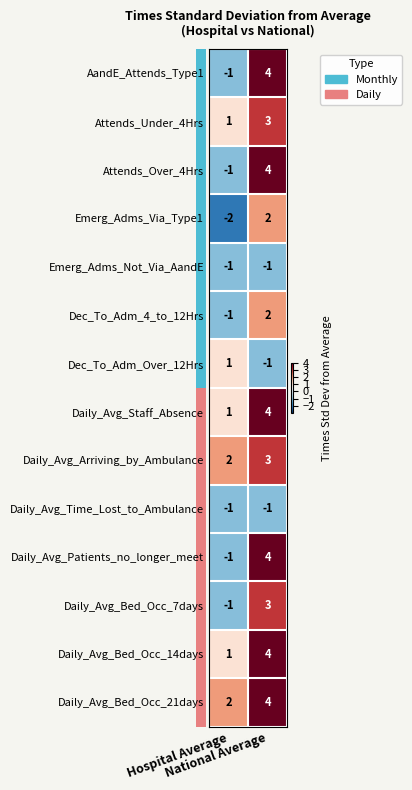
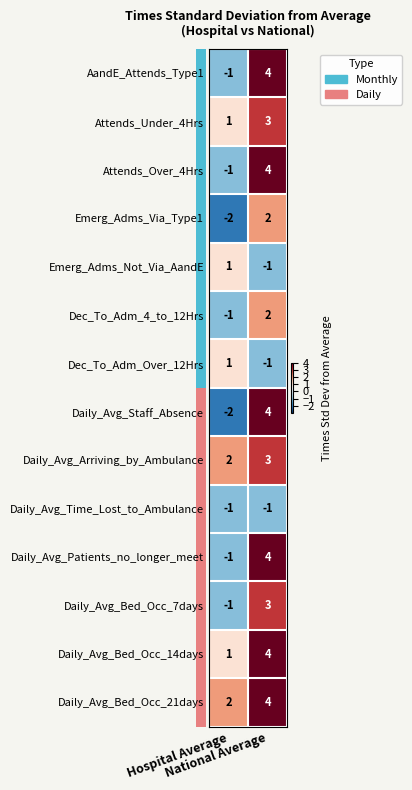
Emerg_Adms_Not_Via_AandE, Hospital Average: -1 -> 1
Daily_Avg_Staff_Absence, Hospital Average: 1 -> -2
